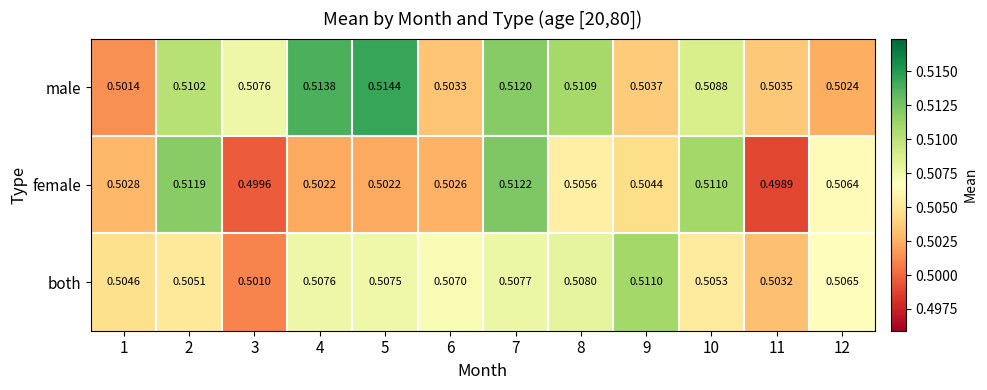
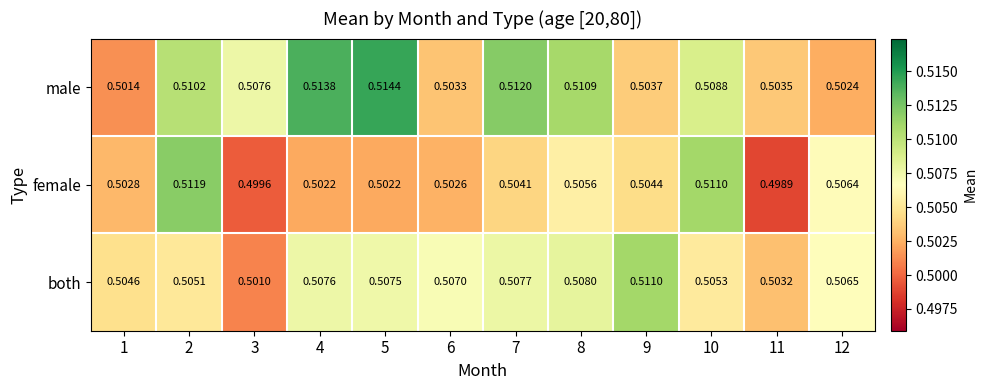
female, 7: 0.5122 -> 0.5041
